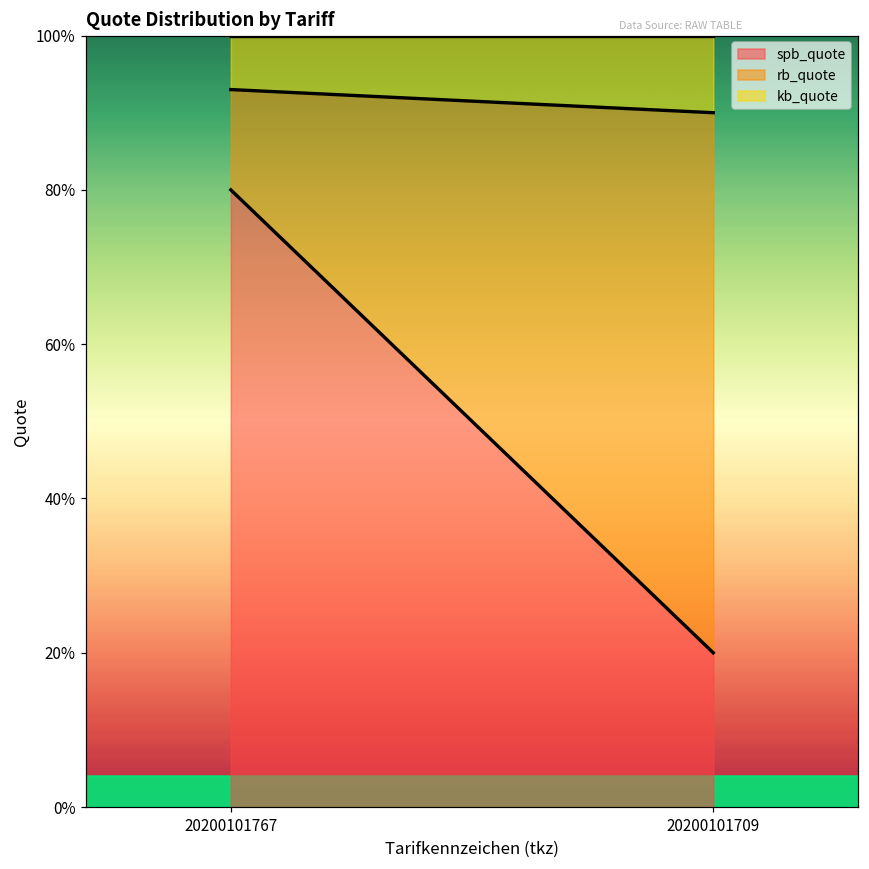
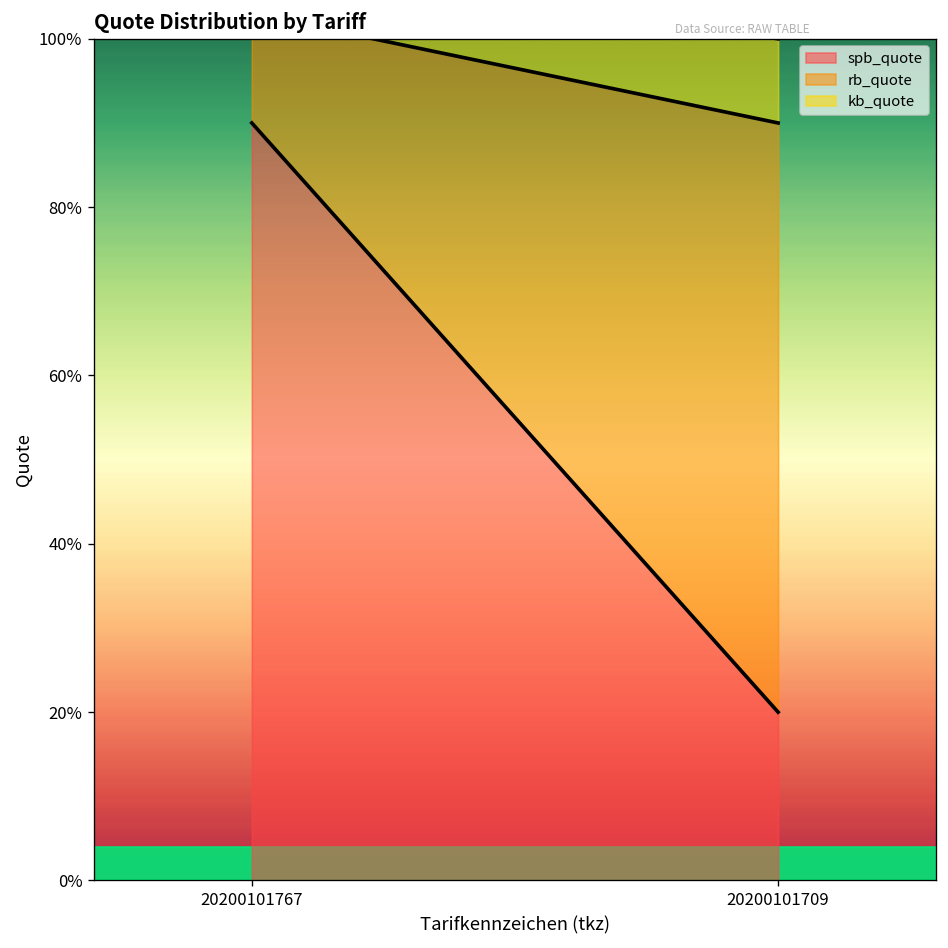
spb_quote, 20200101767: 80% -> 90%
